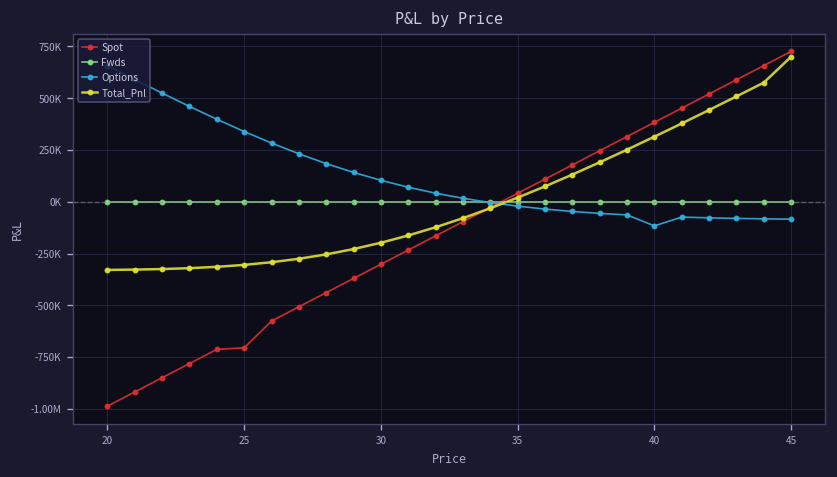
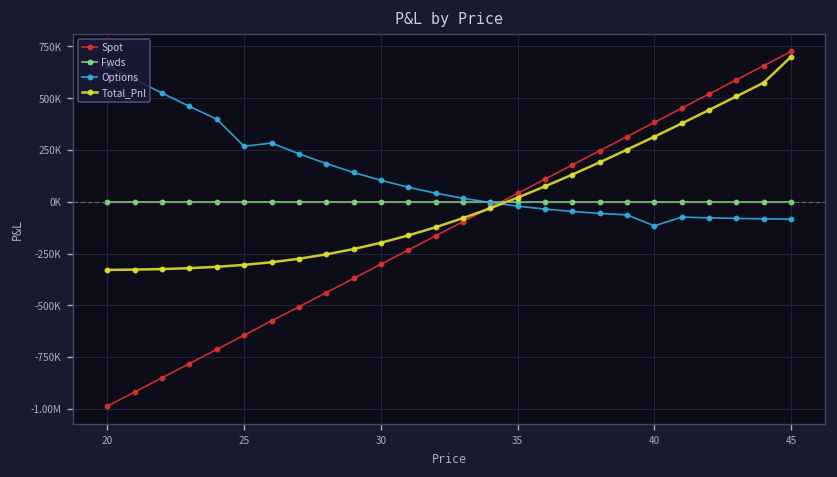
Spot, 25: -710000 -> -640000
Options, 25: 340000 -> 270000
